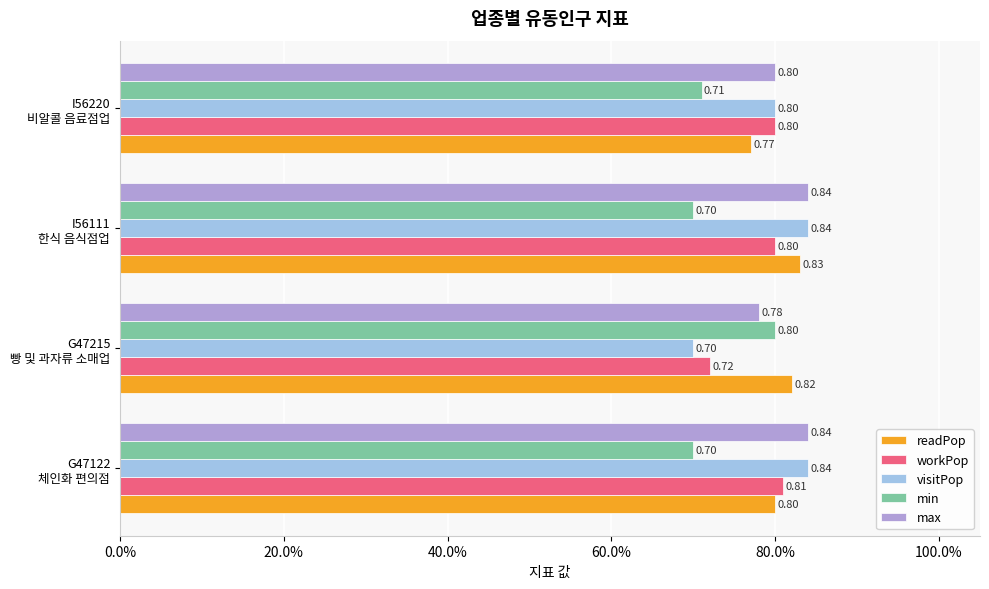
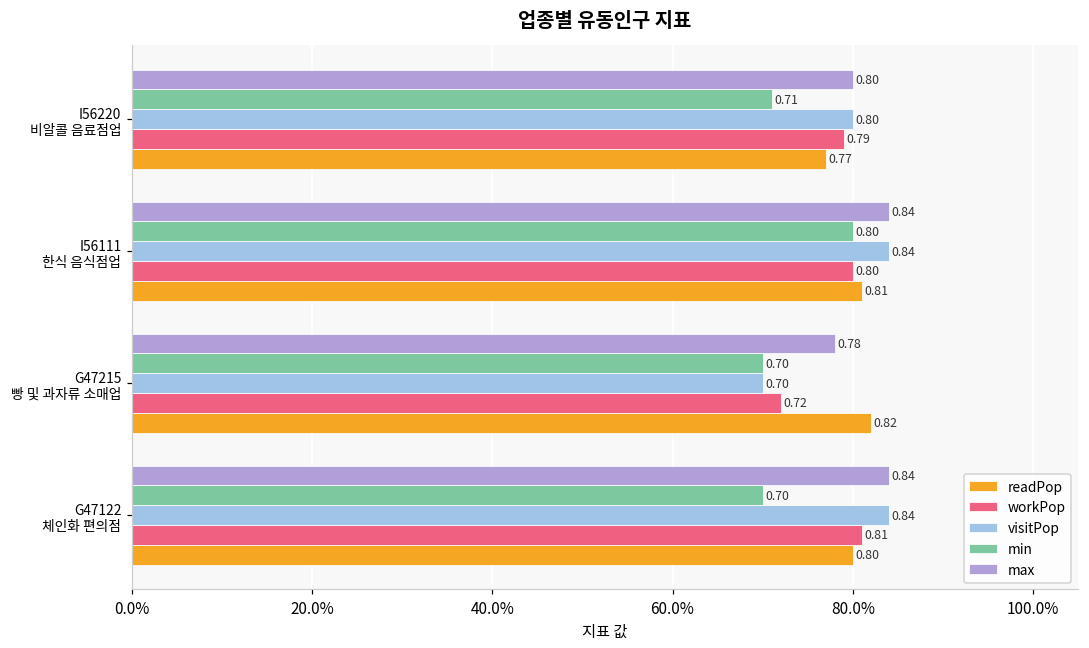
workPop, I56220 비알콜 음료점업: 0.80 -> 0.79
min, I56111 한식 음식점업: 0.70 -> 0.80
readPop, I56111 한식 음식점업: 0.83 -> 0.81
min, G47215 빵 및 과자류 소매업: 0.80 -> 0.70
